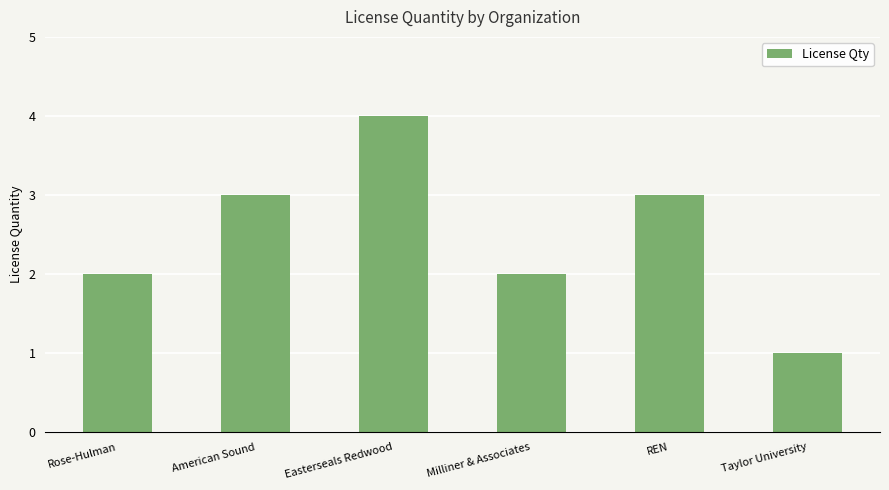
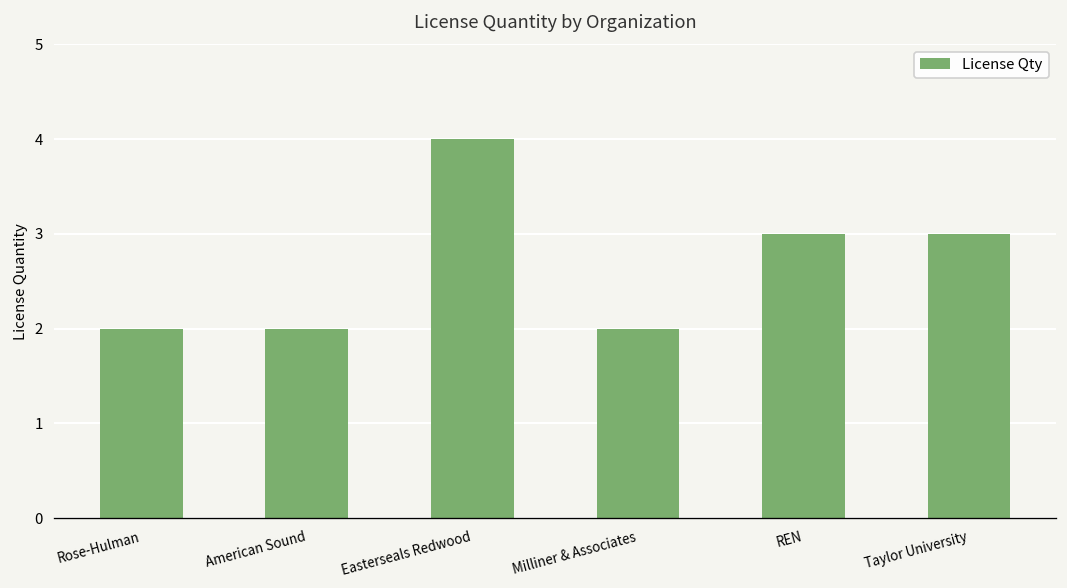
American Sound: 3 -> 2
Taylor University: 1 -> 3
